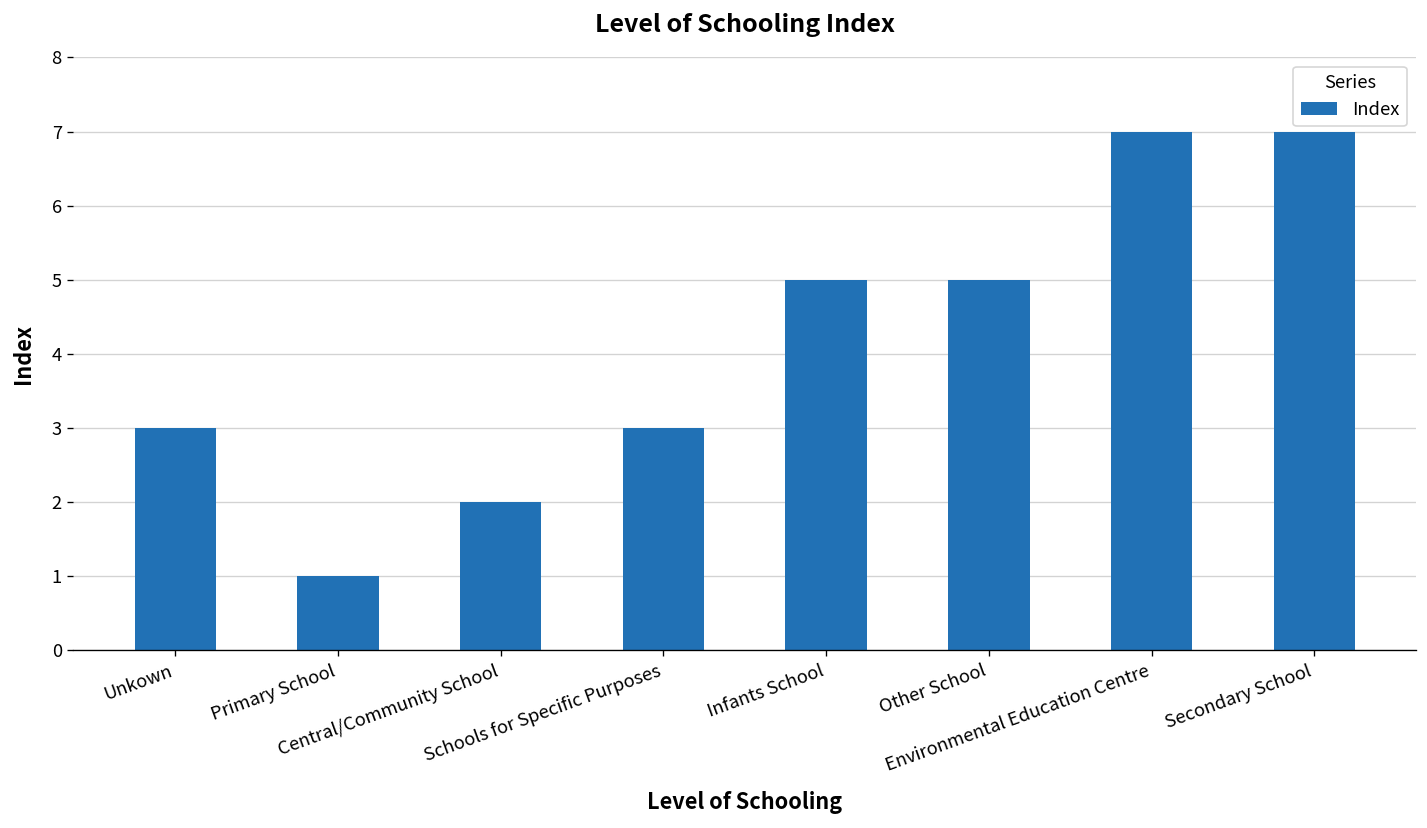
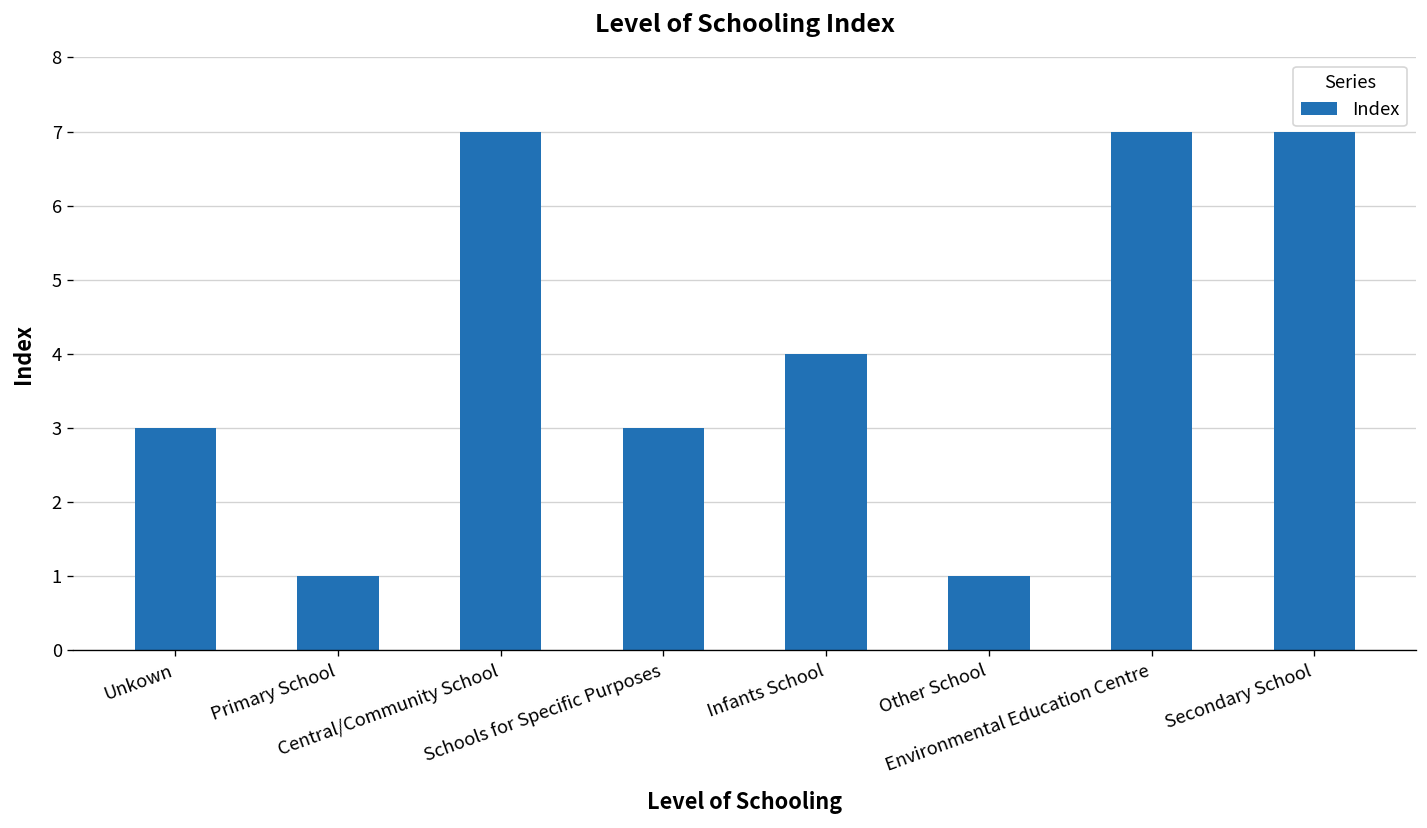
Central/Community School: 2 -> 7
Infants School: 5 -> 4
Other School: 5 -> 1
